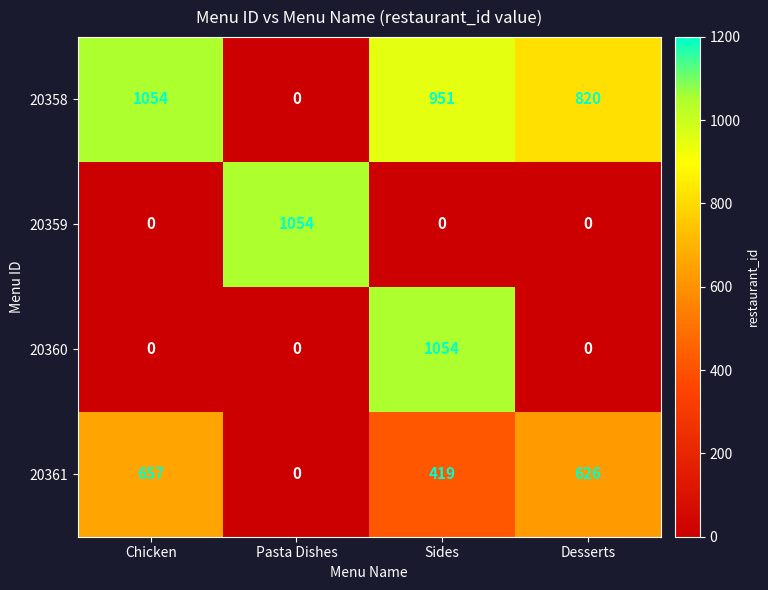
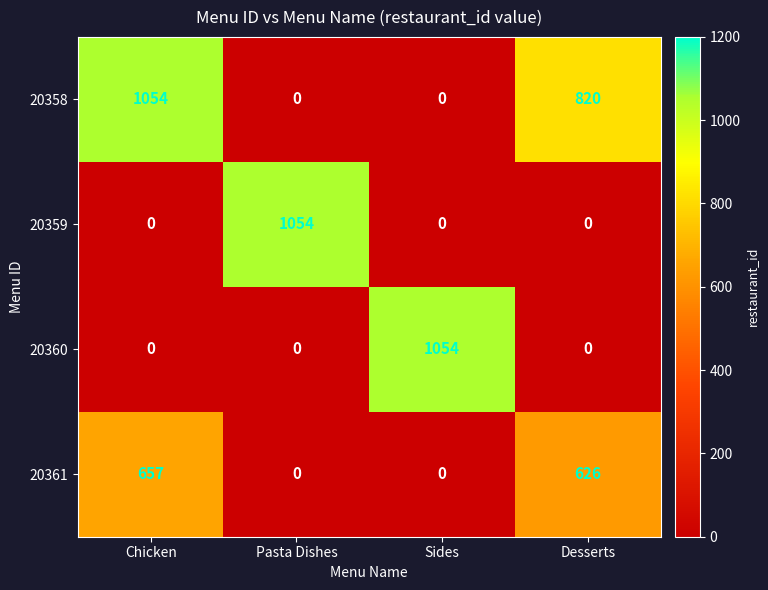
20358, Sides: 951 -> 0
20361, Sides: 419 -> 0
